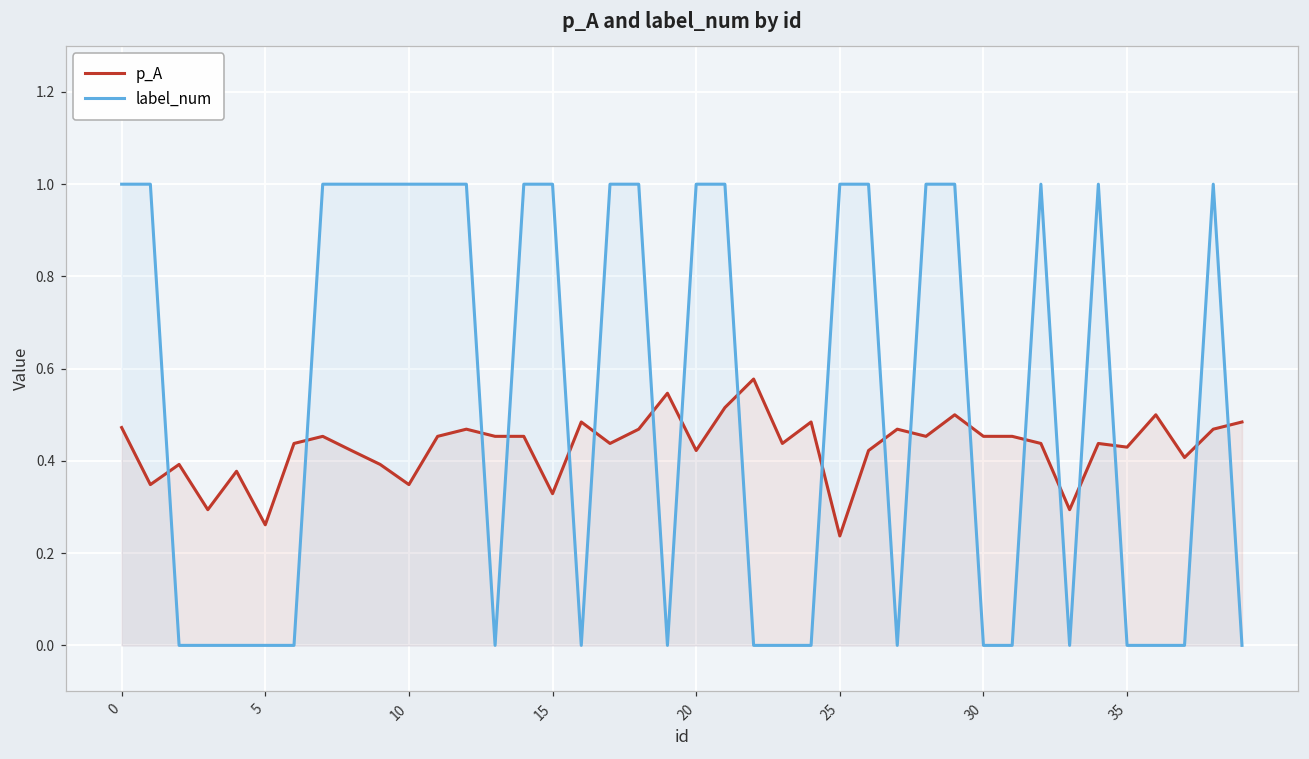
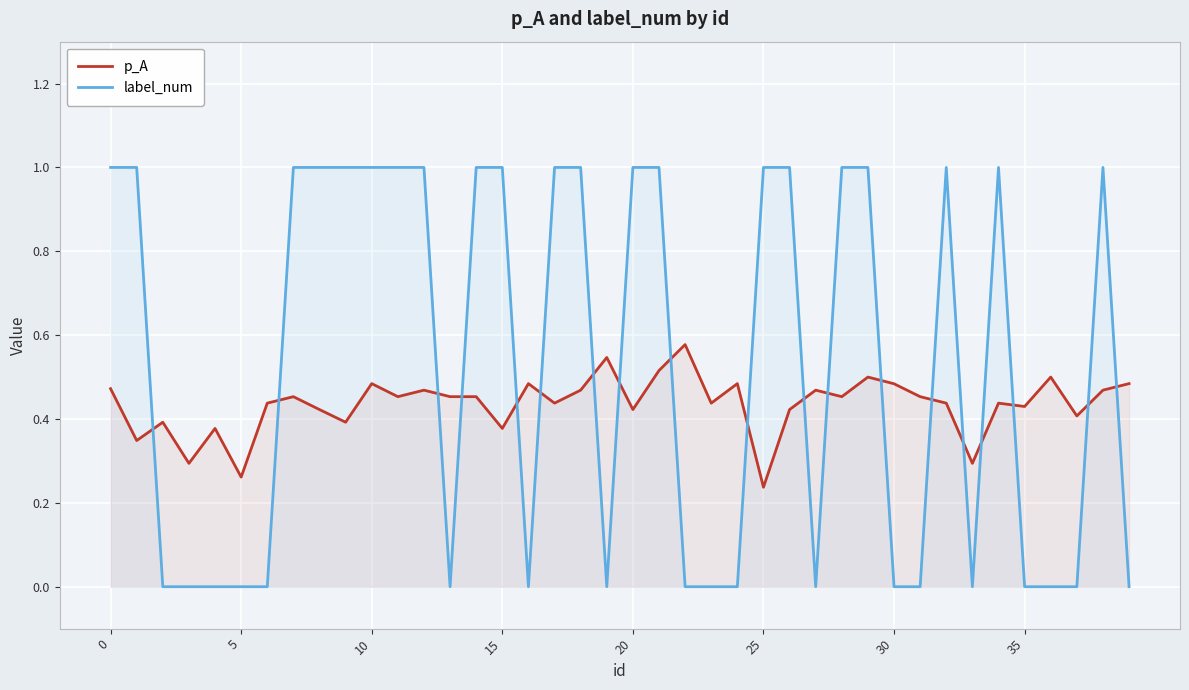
p_A, 10: 0.35 -> 0.48
p_A, 15: 0.33 -> 0.38
p_A, 30: 0.45 -> 0.48
